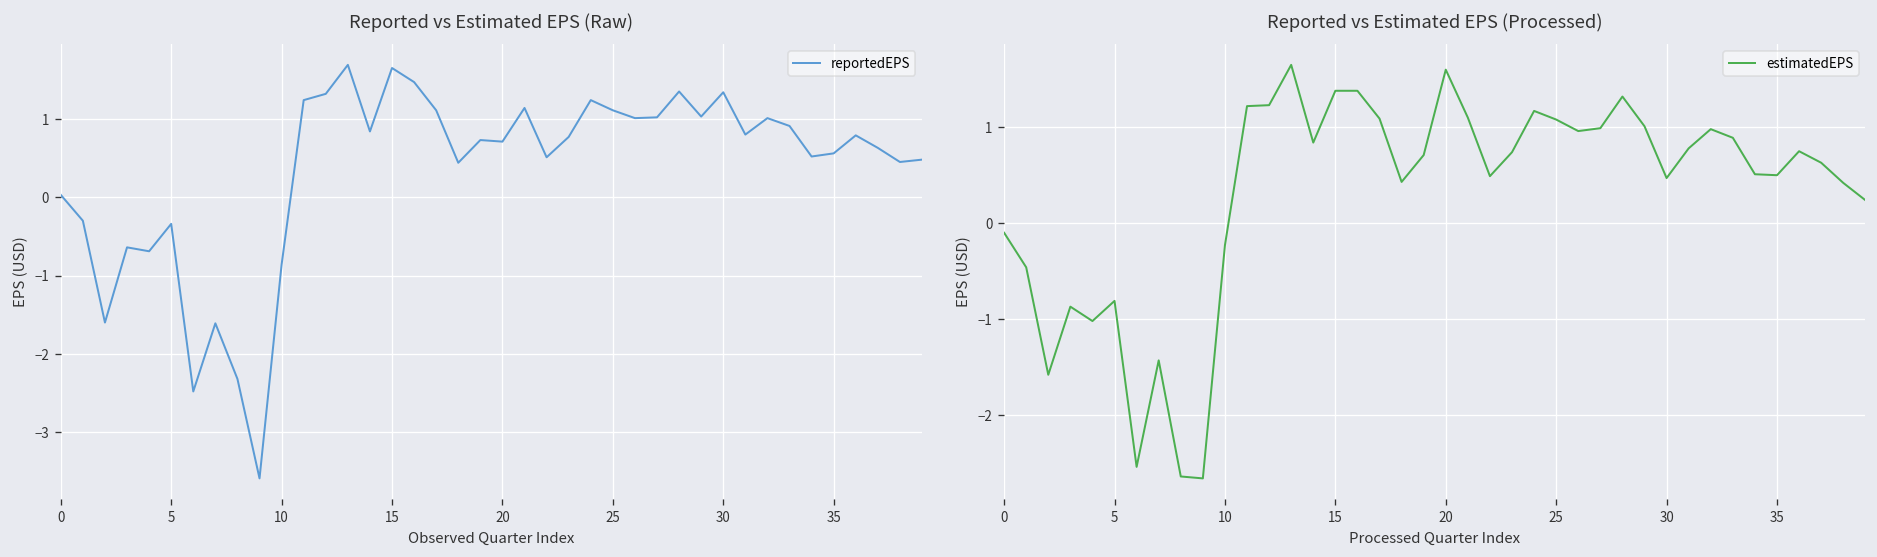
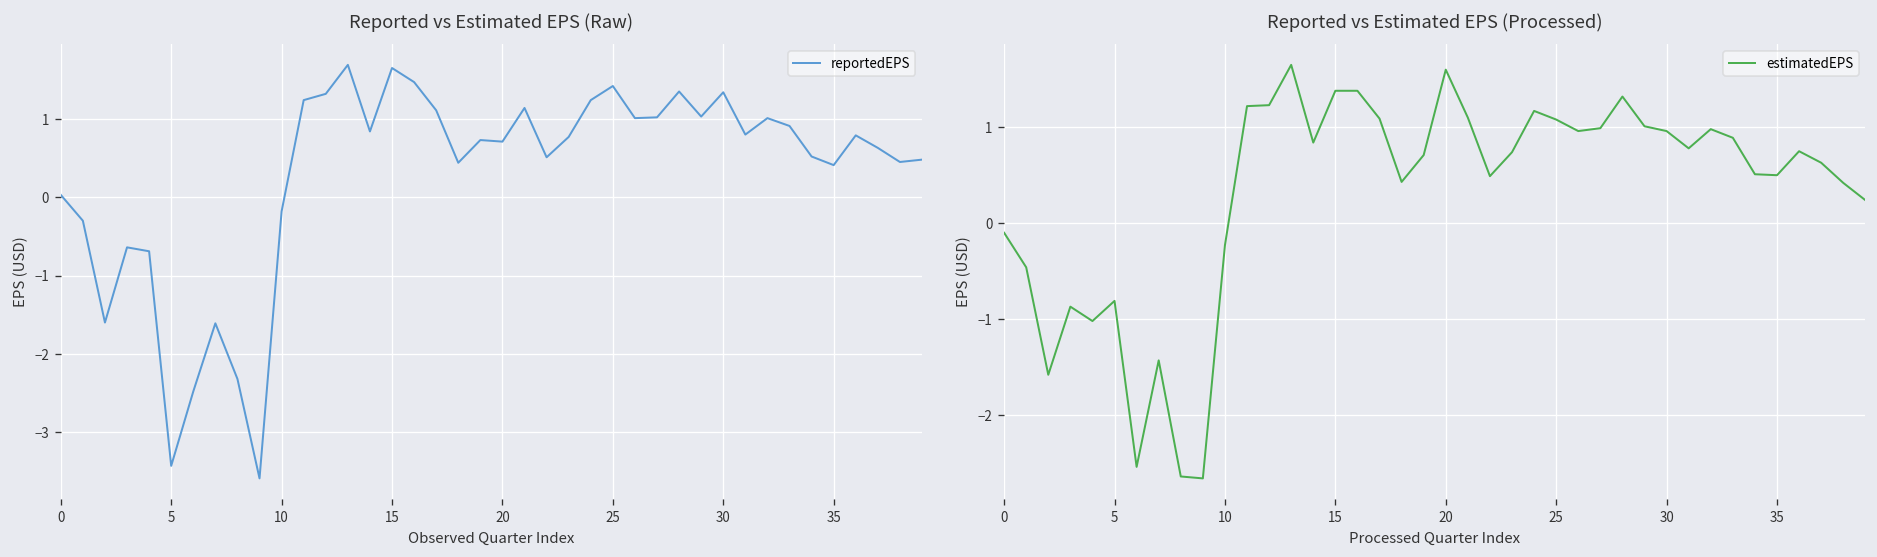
Reported vs Estimated EPS (Raw), 5: -0.3 -> -3.4
Reported vs Estimated EPS (Raw), 10: -0.9 -> -0.2
Reported vs Estimated EPS (Raw), 25: 1.1 -> 1.4
Reported vs Estimated EPS (Raw), 35: 0.6 -> 0.4
Reported vs Estimated EPS (Processed), 30: 0.5 -> 1.0
